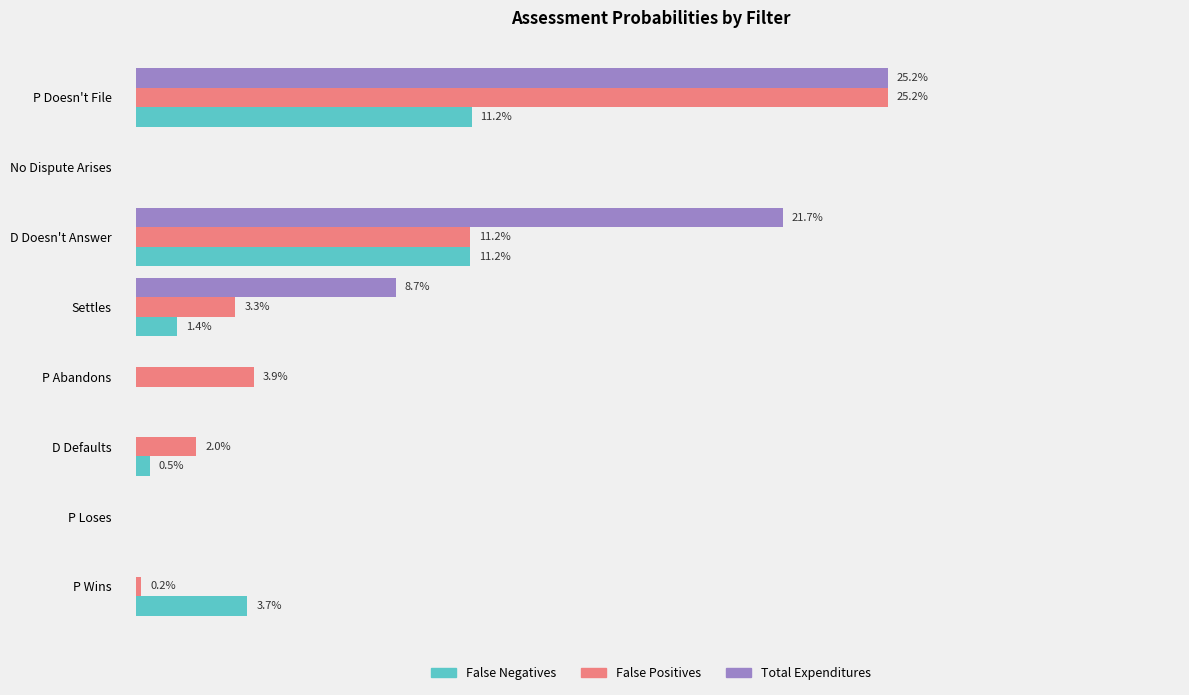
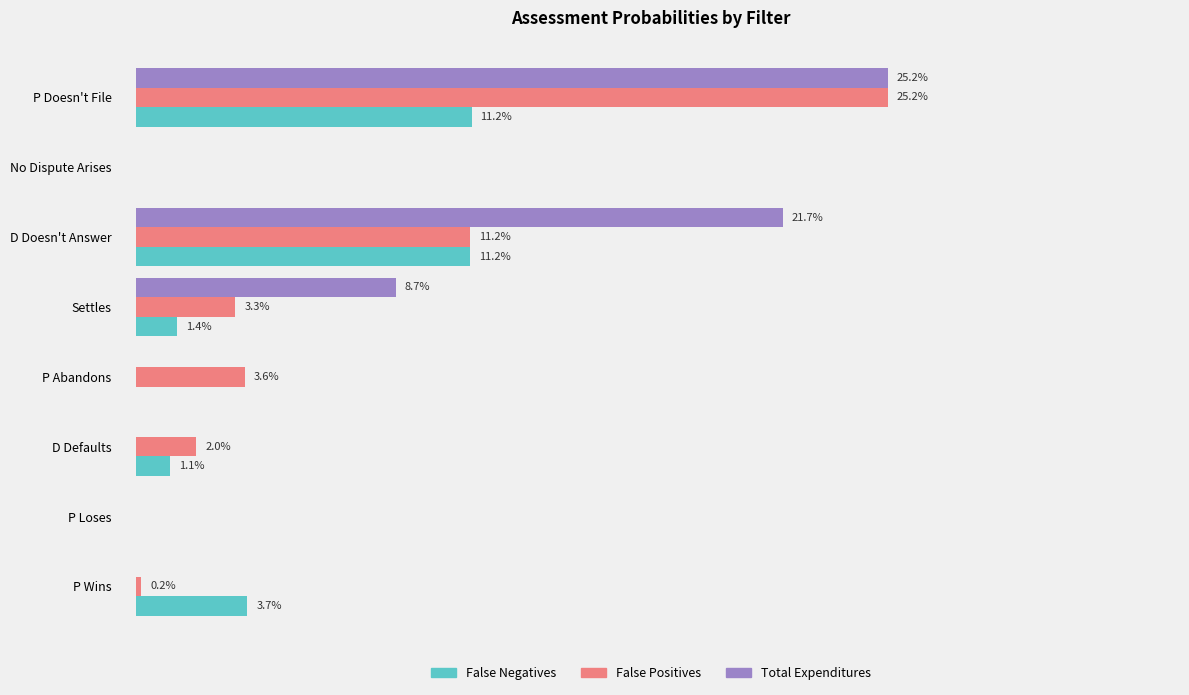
False Positives, P Abandons: 3.9% -> 3.6%
False Negatives, D Defaults: 0.5% -> 1.1%
